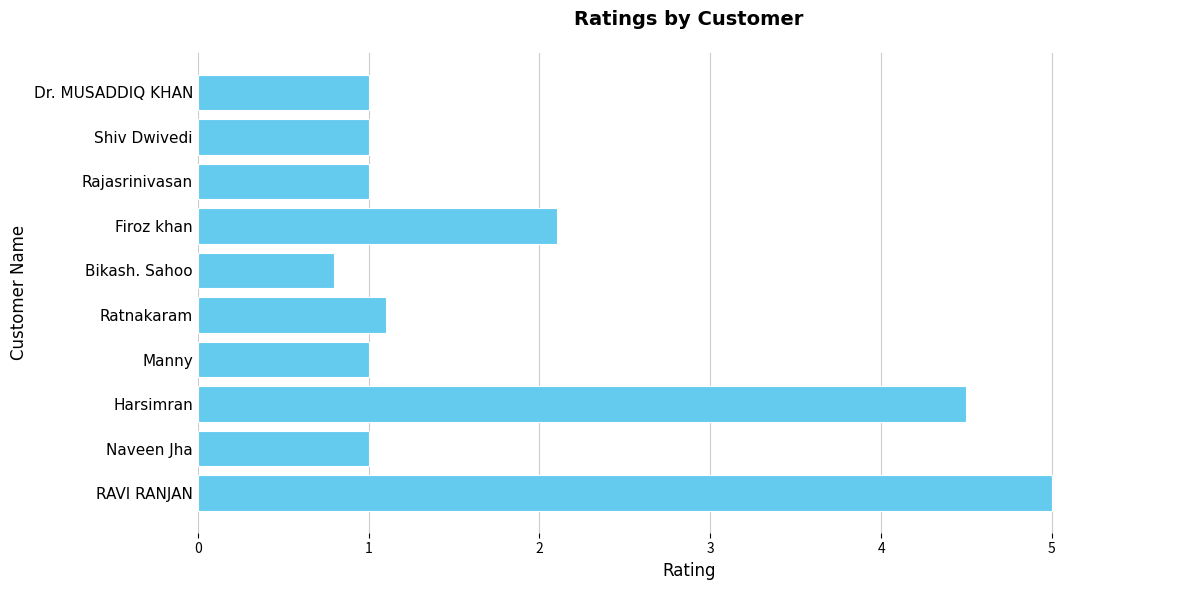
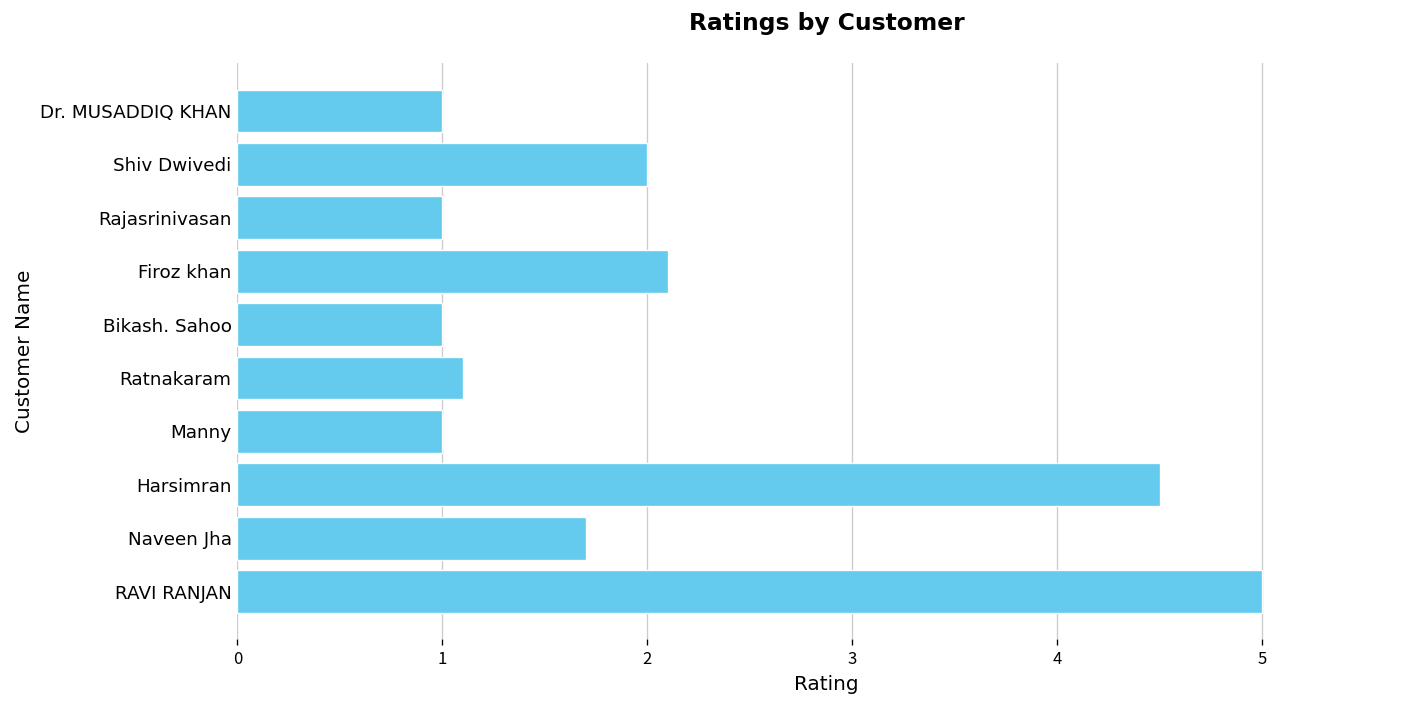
Shiv Dwivedi: 1 -> 2
Bikash. Sahoo: 0.8 -> 1.0
Naveen Jha: 1.0 -> 1.7
